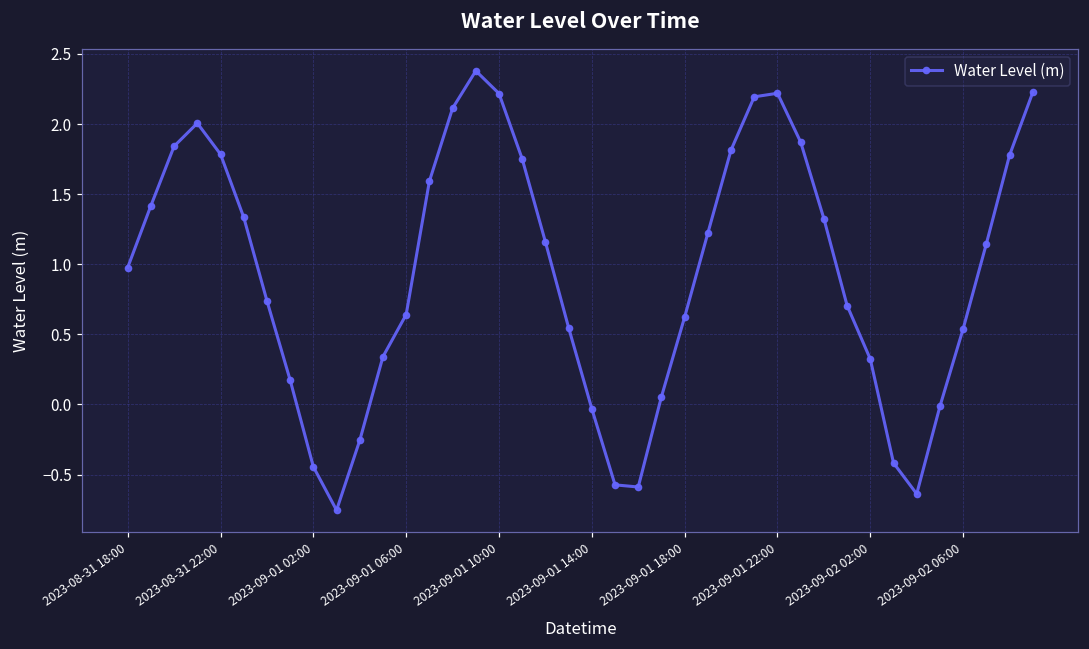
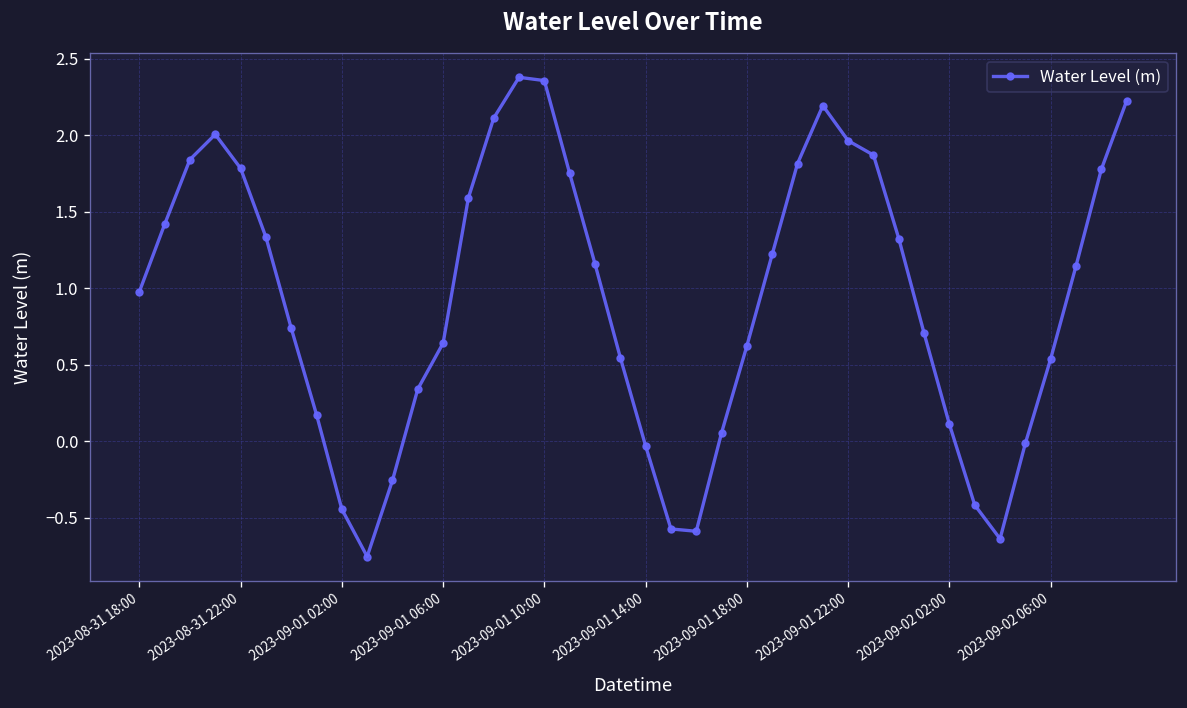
2023-09-01 10:00: 2.22 -> 2.36
2023-09-01 22:00: 2.22 -> 1.96
2023-09-02 02:00: 0.32 -> 0.11
